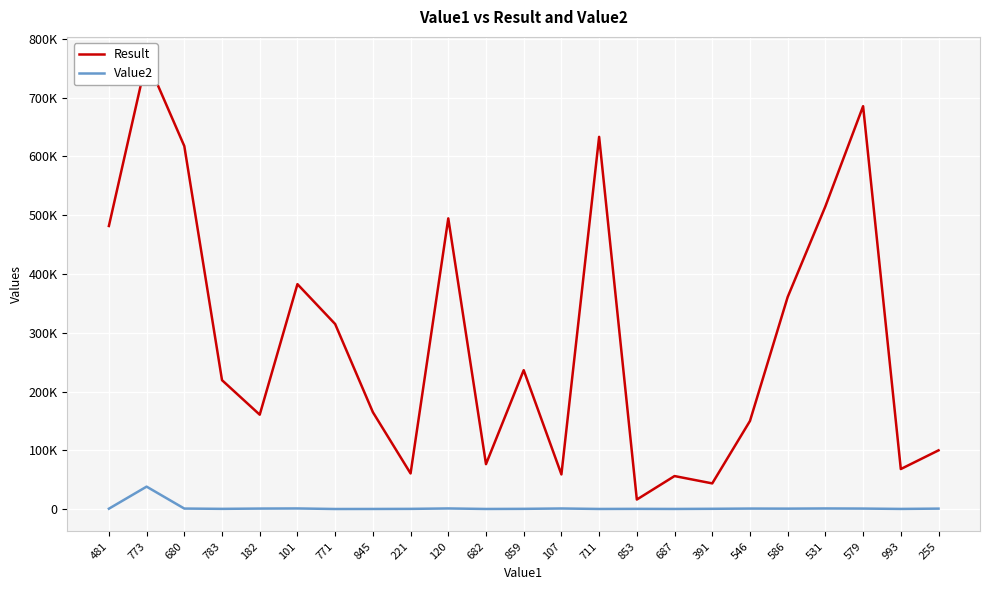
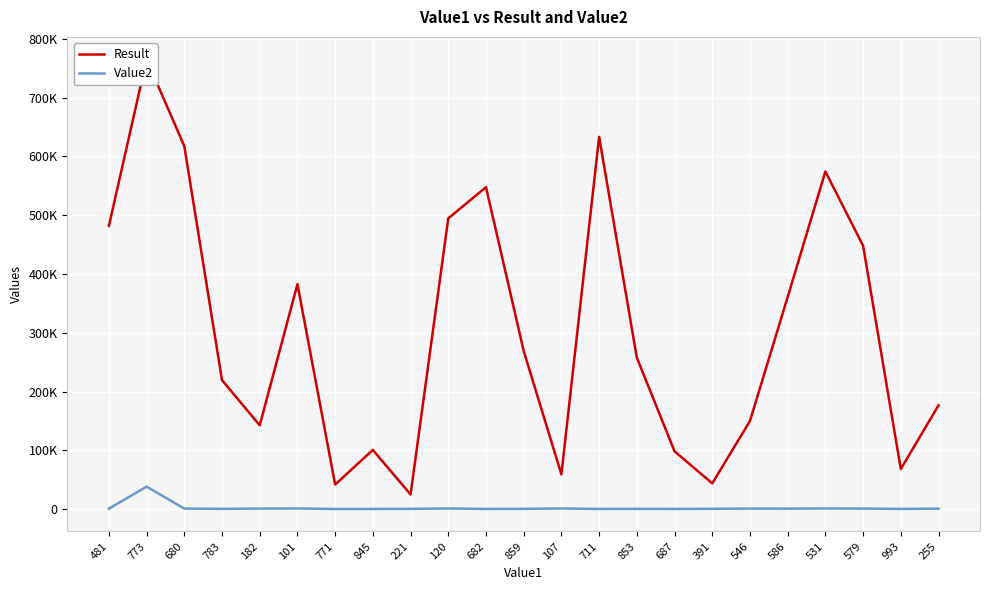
Result, 182: 160000 -> 140000
Result, 771: 310000 -> 40000
Result, 845: 160000 -> 100000
Result, 221: 60000 -> 20000
Result, 682: 80000 -> 550000
Result, 859: 240000 -> 270000
Result, 853: 20000 -> 260000
Result, 687: 60000 -> 100000
Result, 531: 520000 -> 570000
Result, 579: 690000 -> 450000
Result, 255: 100000 -> 180000
